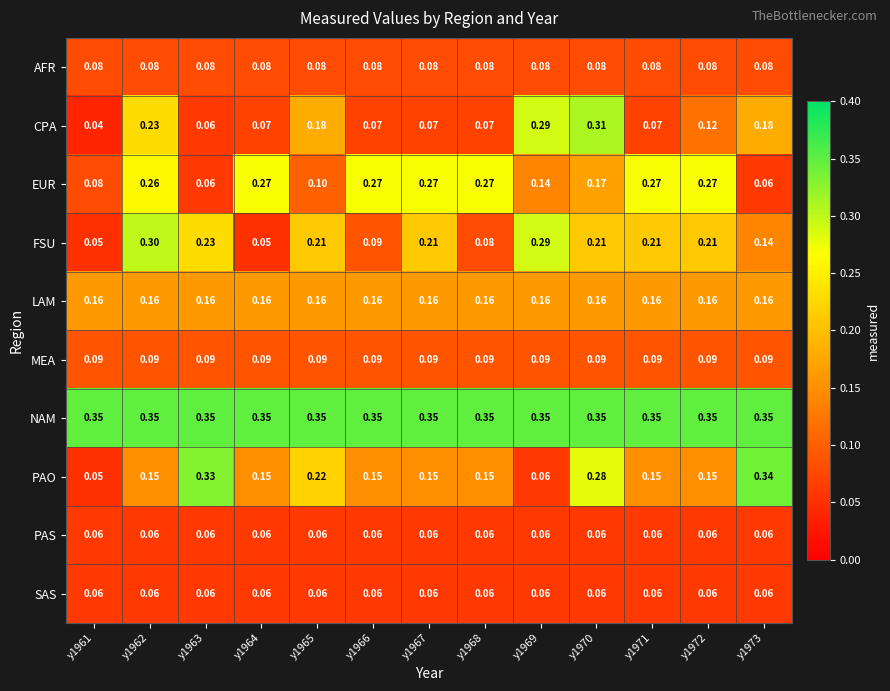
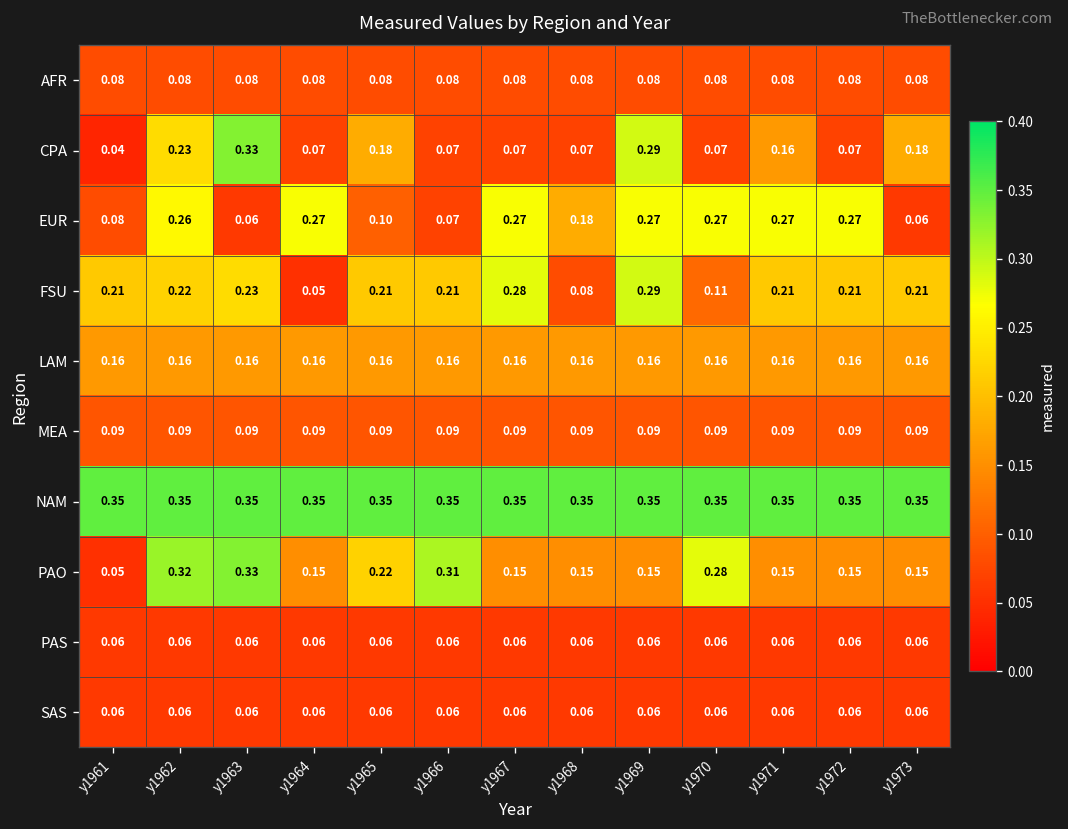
CPA, y1963: 0.06 -> 0.33
CPA, y1970: 0.31 -> 0.07
CPA, y1971: 0.07 -> 0.16
CPA, y1972: 0.12 -> 0.07
EUR, y1966: 0.27 -> 0.07
EUR, y1968: 0.27 -> 0.18
EUR, y1969: 0.14 -> 0.27
EUR, y1970: 0.17 -> 0.27
FSU, y1961: 0.05 -> 0.21
FSU, y1962: 0.30 -> 0.22
FSU, y1966: 0.09 -> 0.21
FSU, y1967: 0.21 -> 0.28
FSU, y1970: 0.21 -> 0.11
FSU, y1973: 0.14 -> 0.21
PAO, y1962: 0.15 -> 0.32
PAO, y1966: 0.15 -> 0.31
PAO, y1969: 0.06 -> 0.15
PAO, y1973: 0.34 -> 0.15
